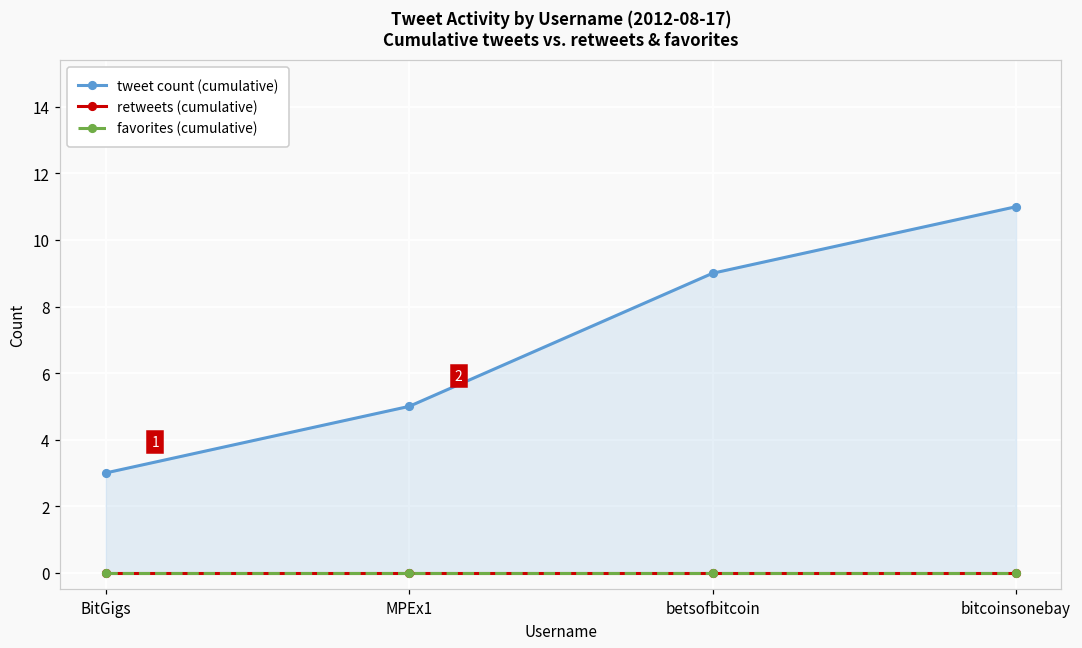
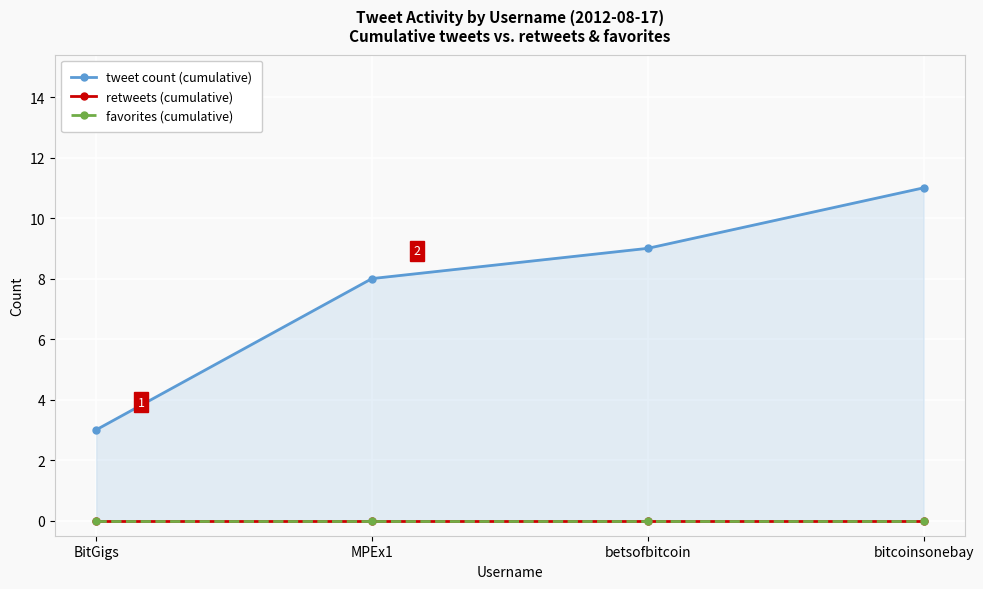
tweet count (cumulative), MPEx1: 5 -> 8
